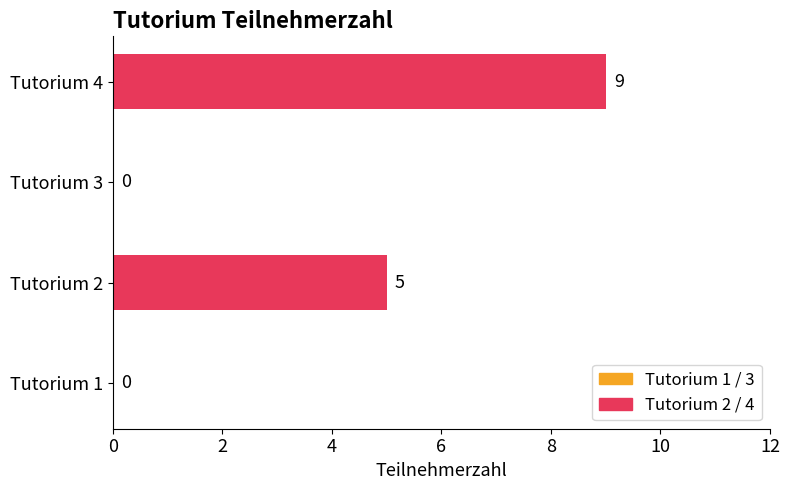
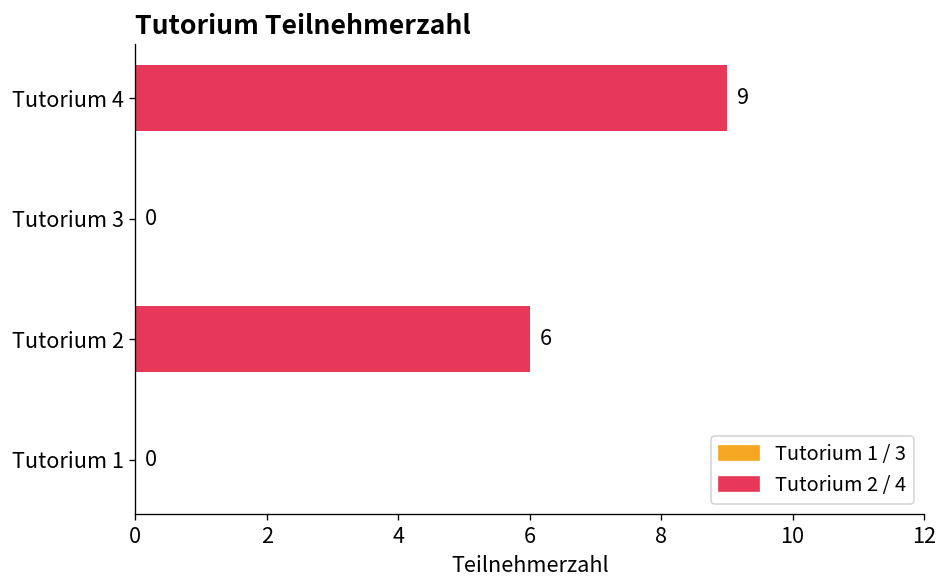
Tutorium 2: 5 -> 6
